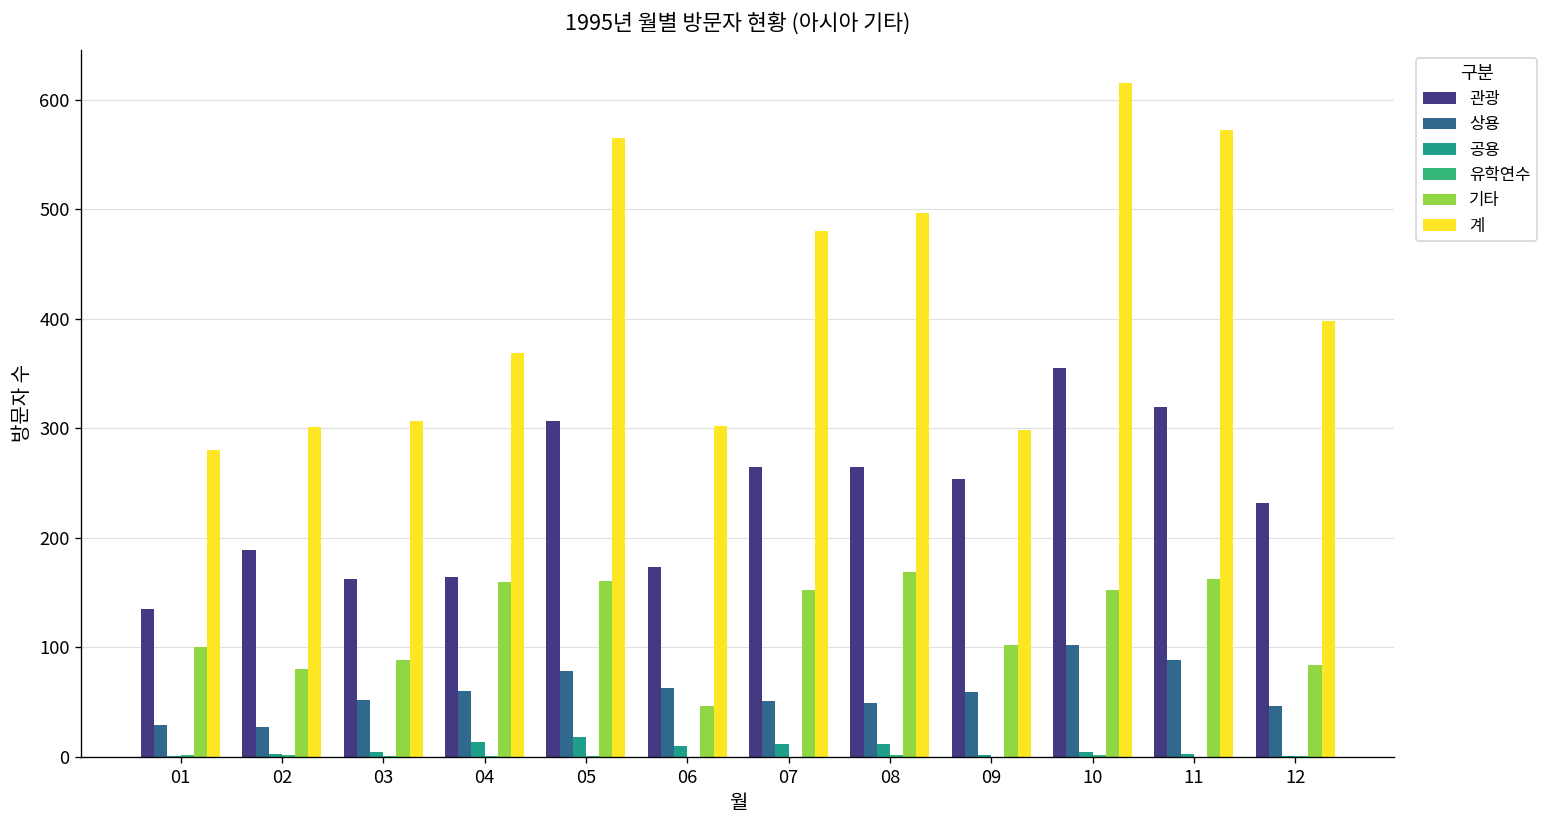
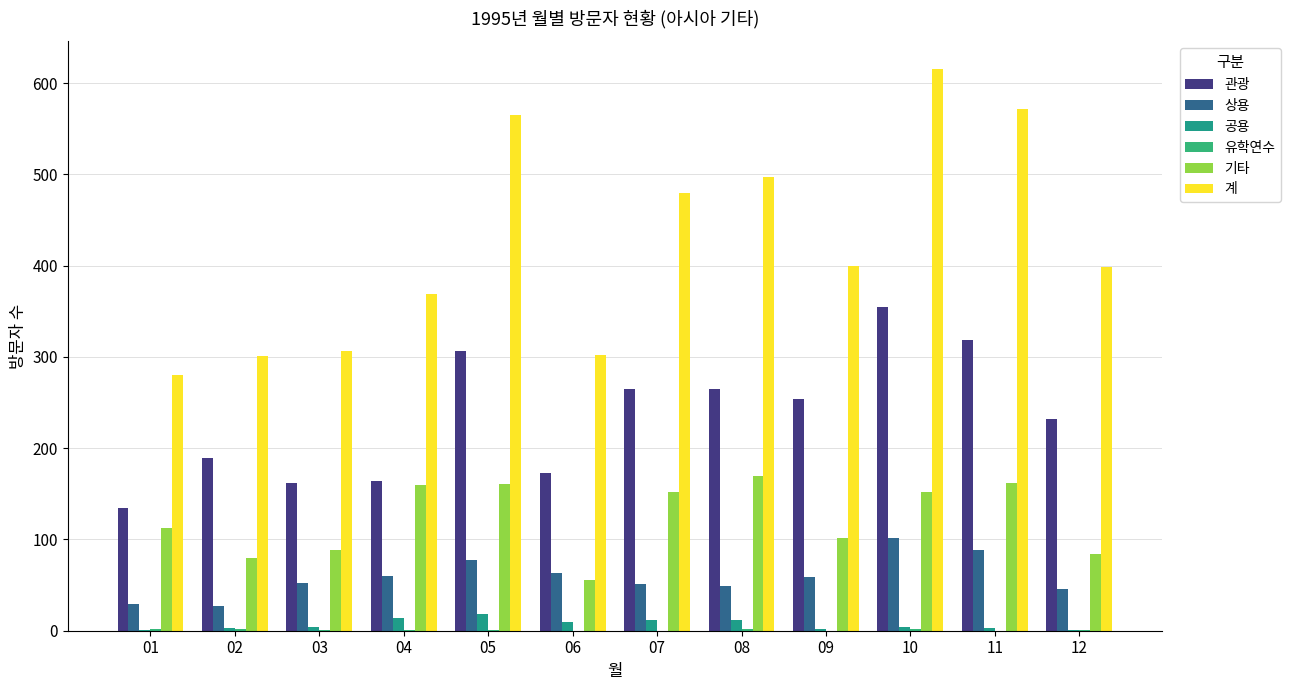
기타, 01: 100 -> 110
기타, 06: 50 -> 60
계, 09: 300 -> 400
